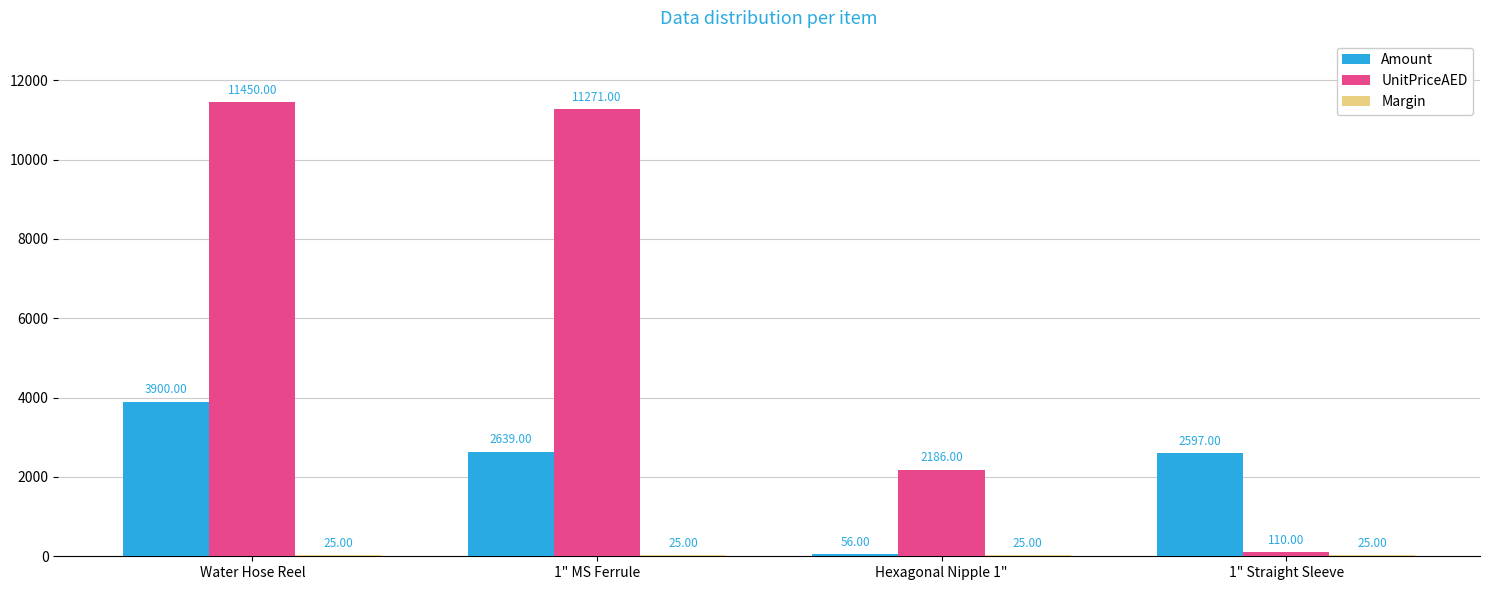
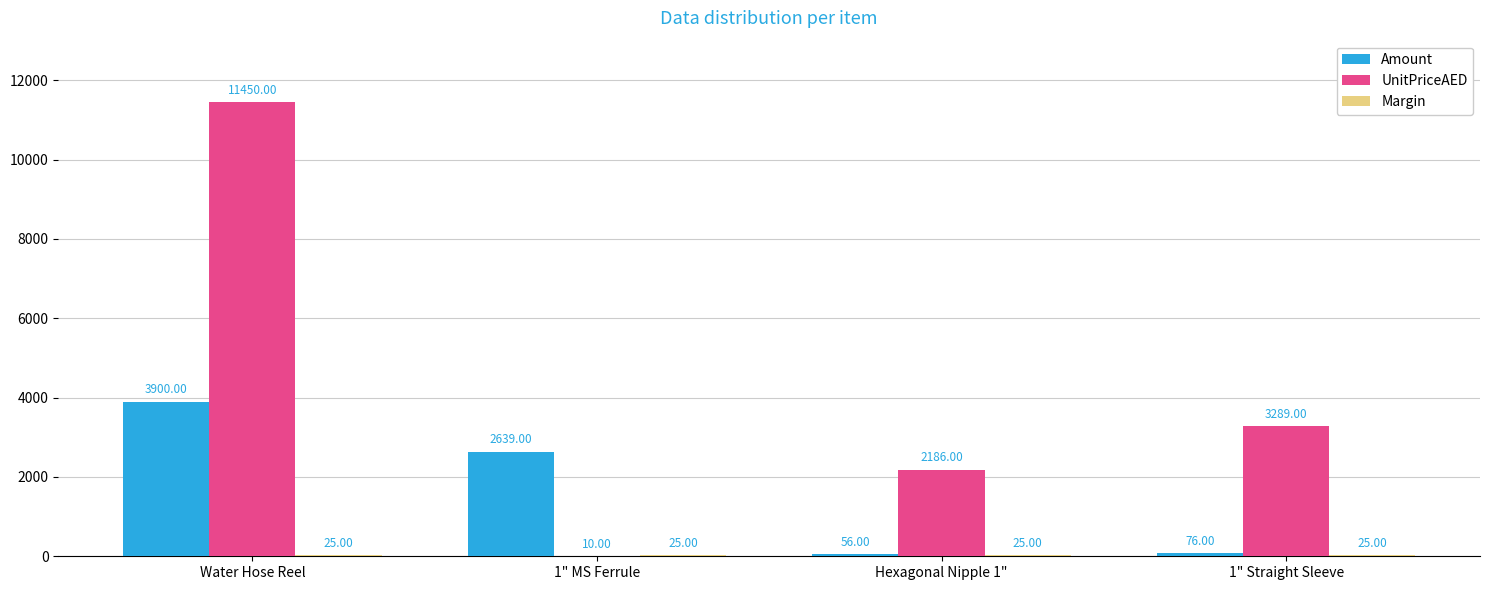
UnitPriceAED, 1" MS Ferrule: 11271.00 -> 10.00
Amount, 1" Straight Sleeve: 2597.00 -> 76.00
UnitPriceAED, 1" Straight Sleeve: 110.00 -> 3289.00
